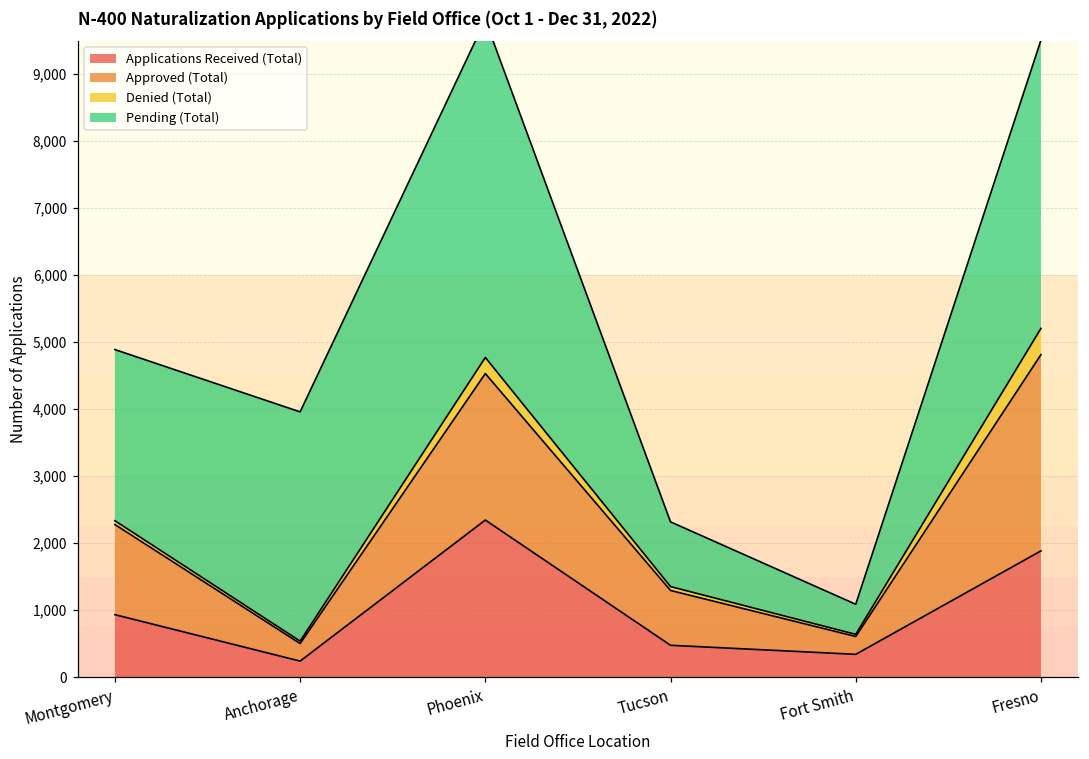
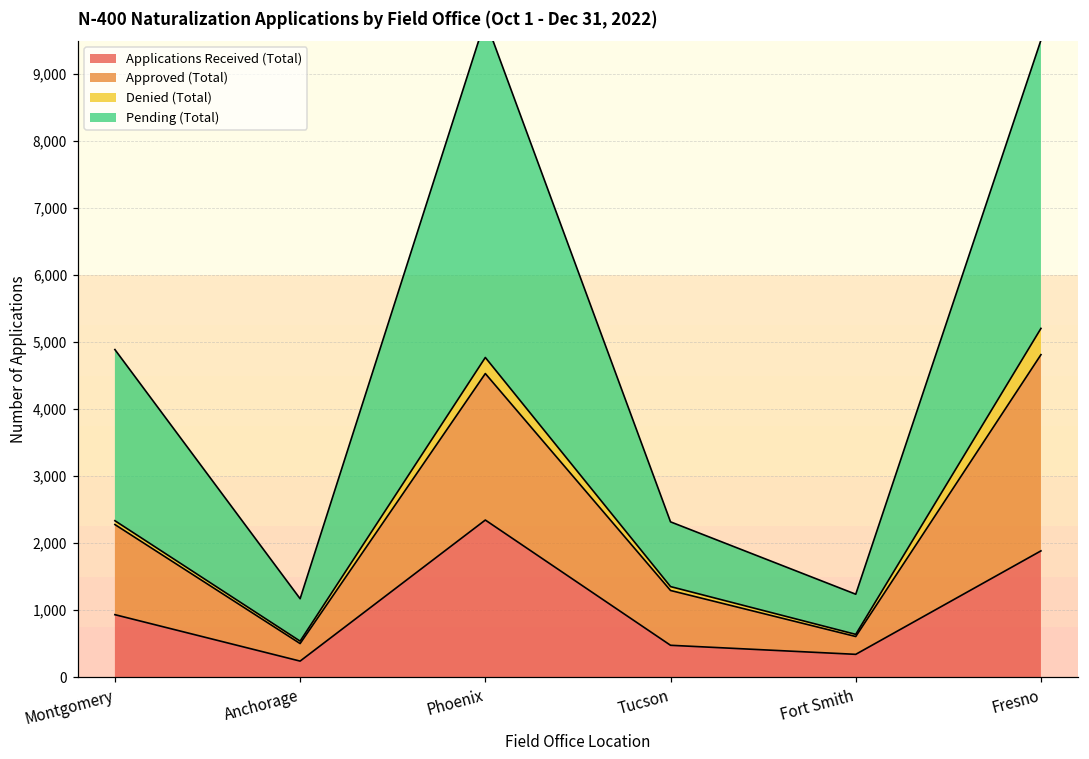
Pending (Total), Anchorage: 3,400 -> 600
Pending (Total), Fort Smith: 400 -> 600
